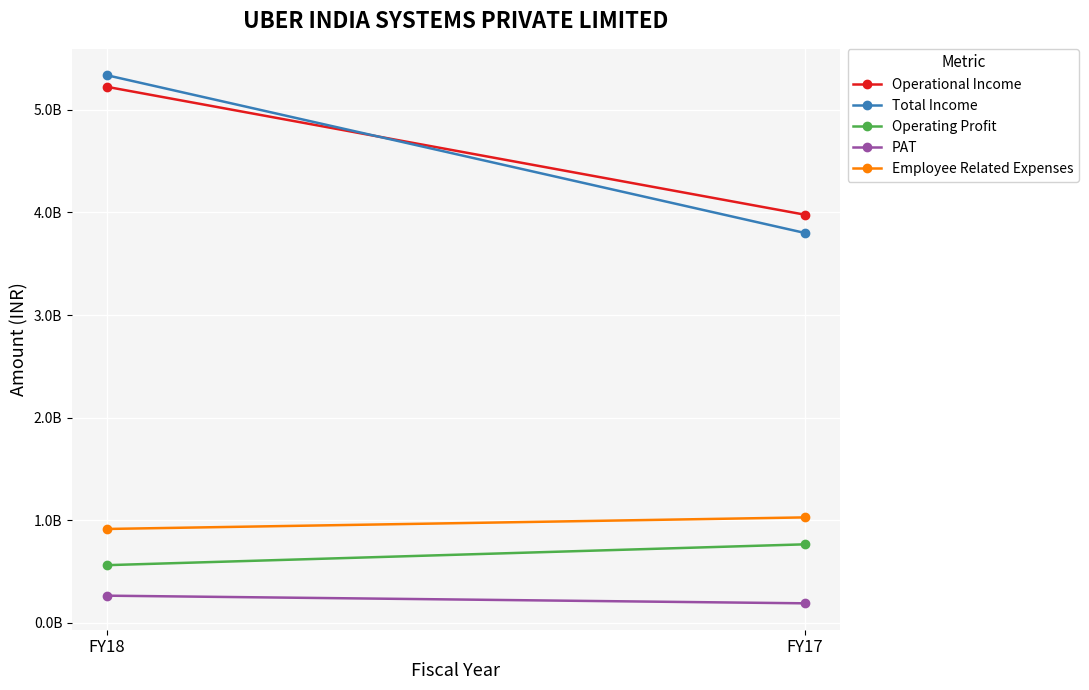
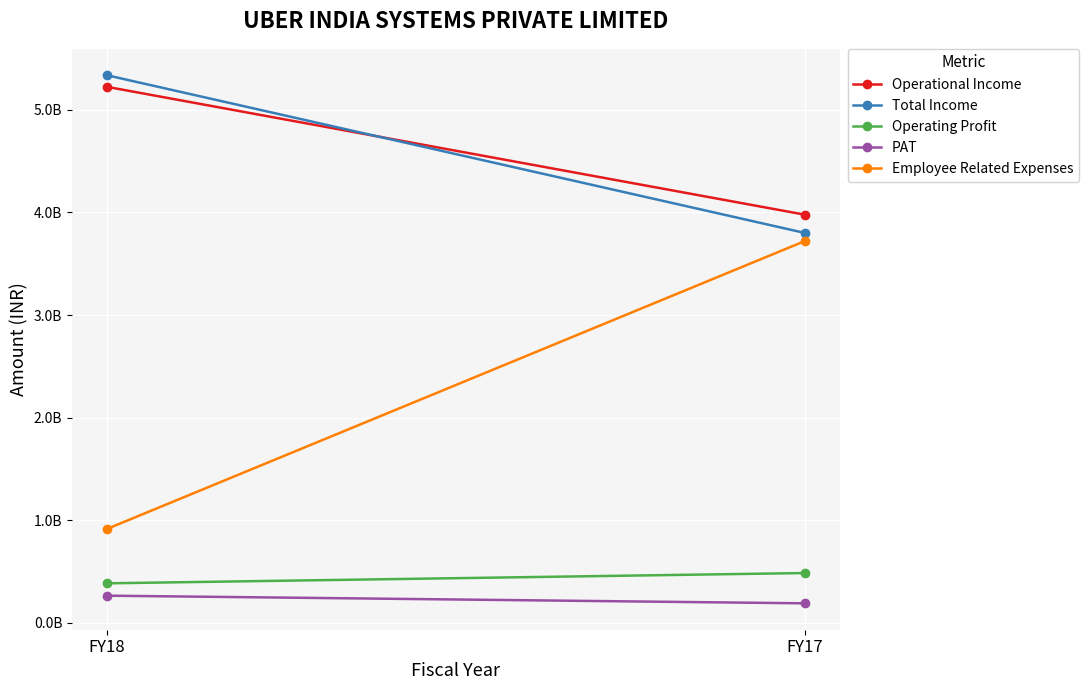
Operating Profit, FY18: 560000000 -> 380000000
Operating Profit, FY17: 770000000 -> 490000000
Employee Related Expenses, FY17: 1030000000 -> 3720000000
